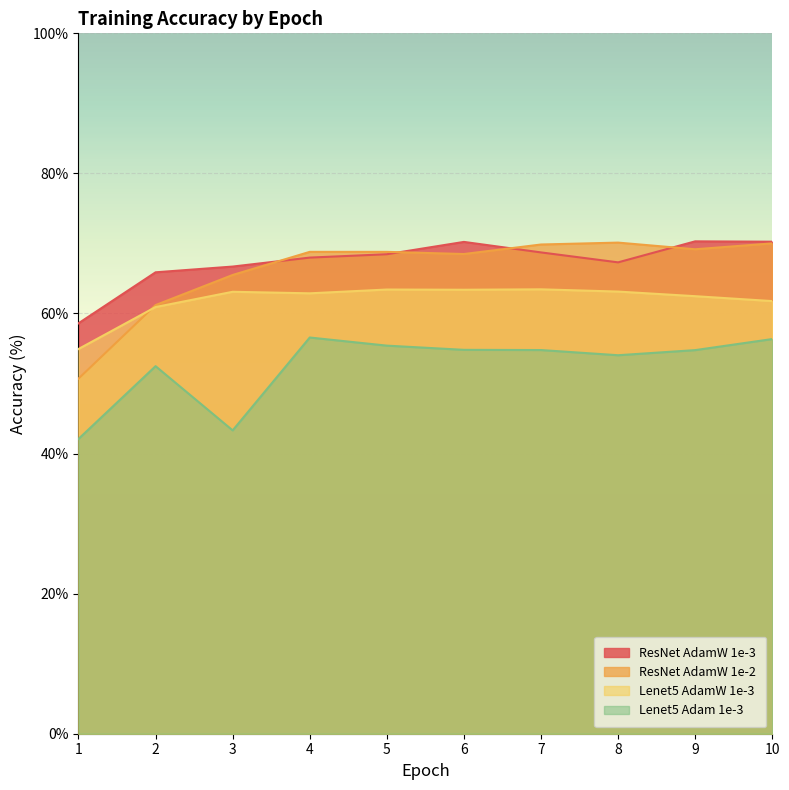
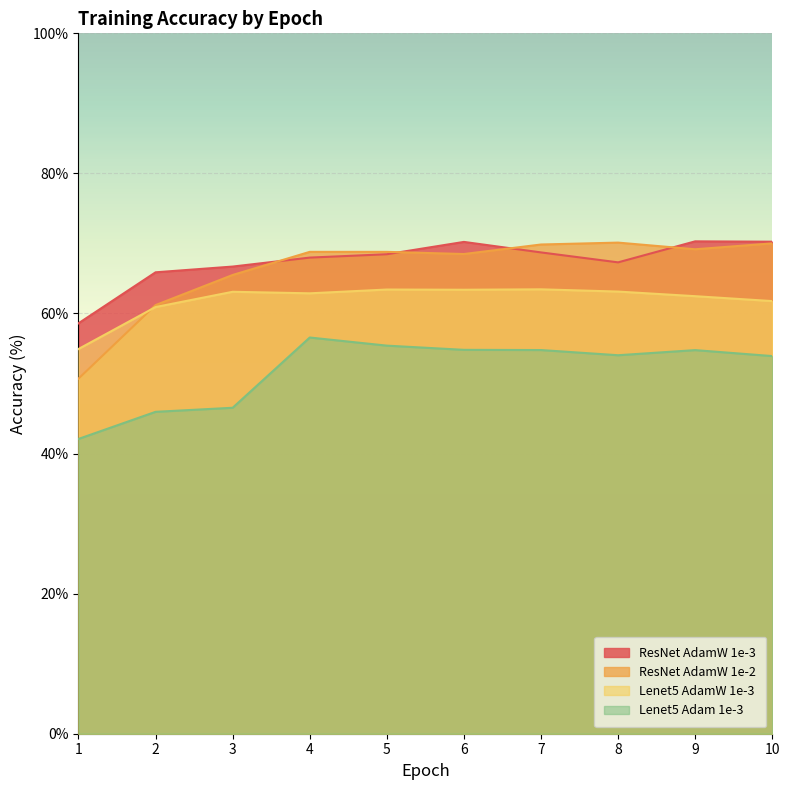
Lenet5 Adam 1e-3, 2: 52% -> 46%
Lenet5 Adam 1e-3, 3: 43% -> 47%
Lenet5 Adam 1e-3, 10: 56% -> 54%
